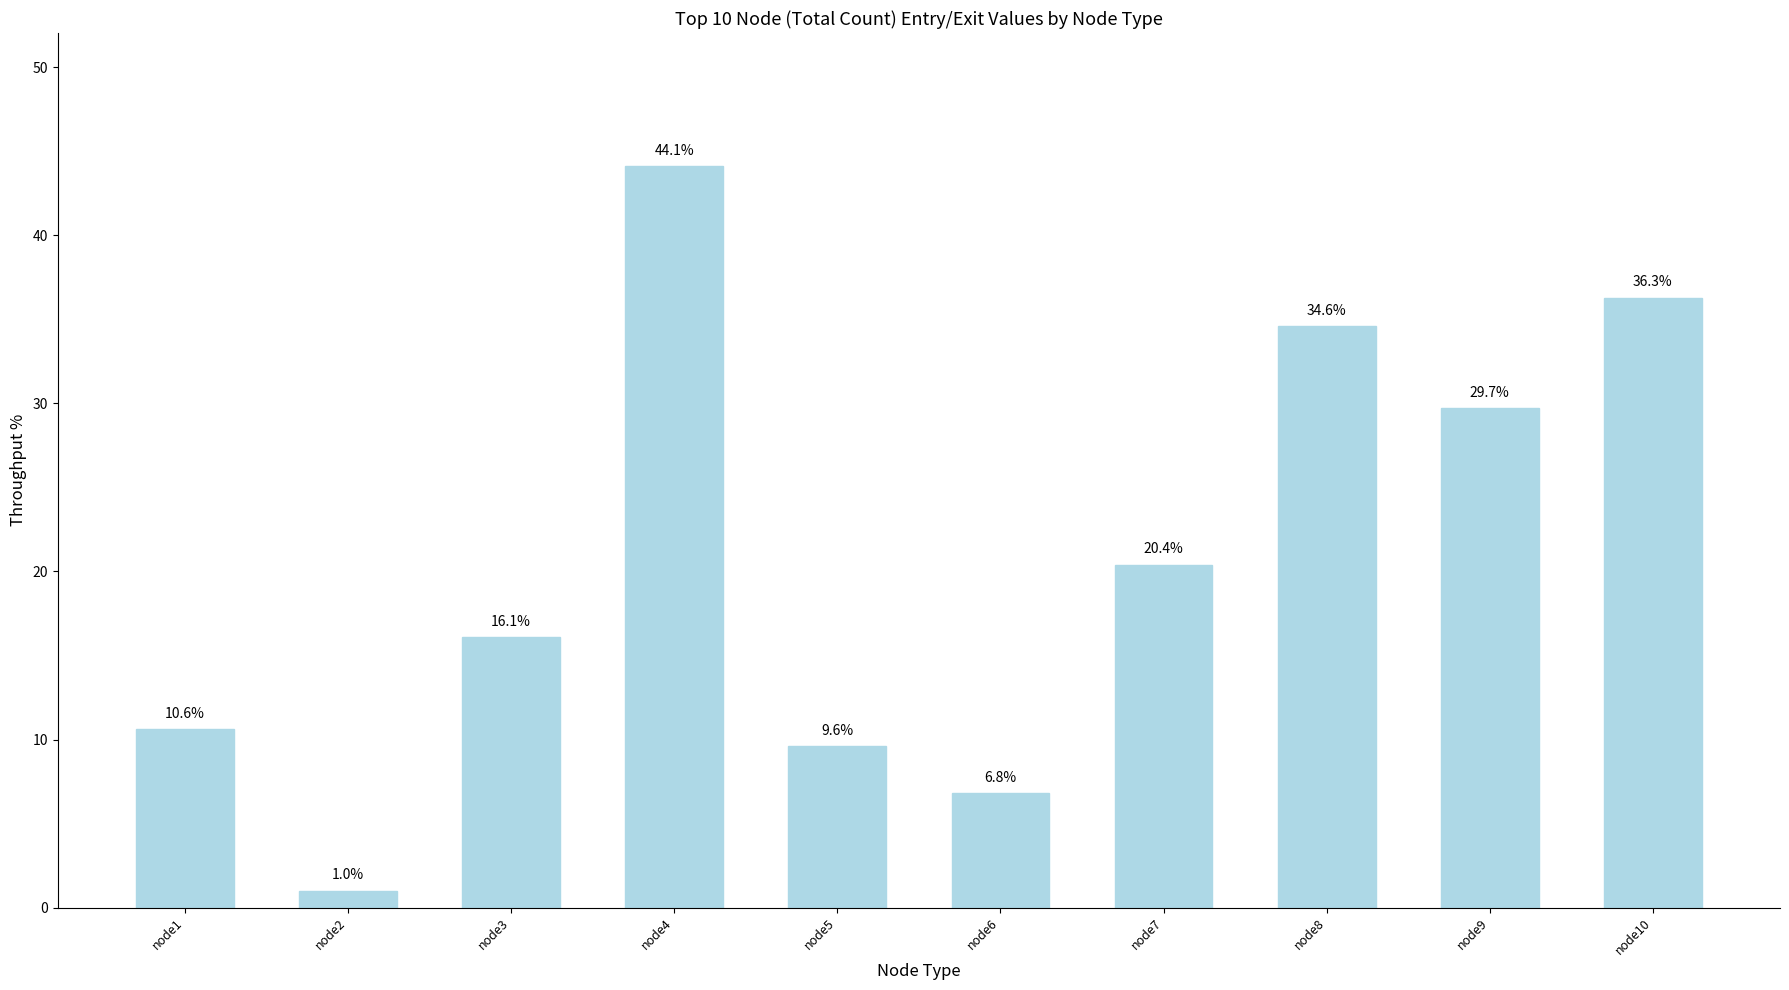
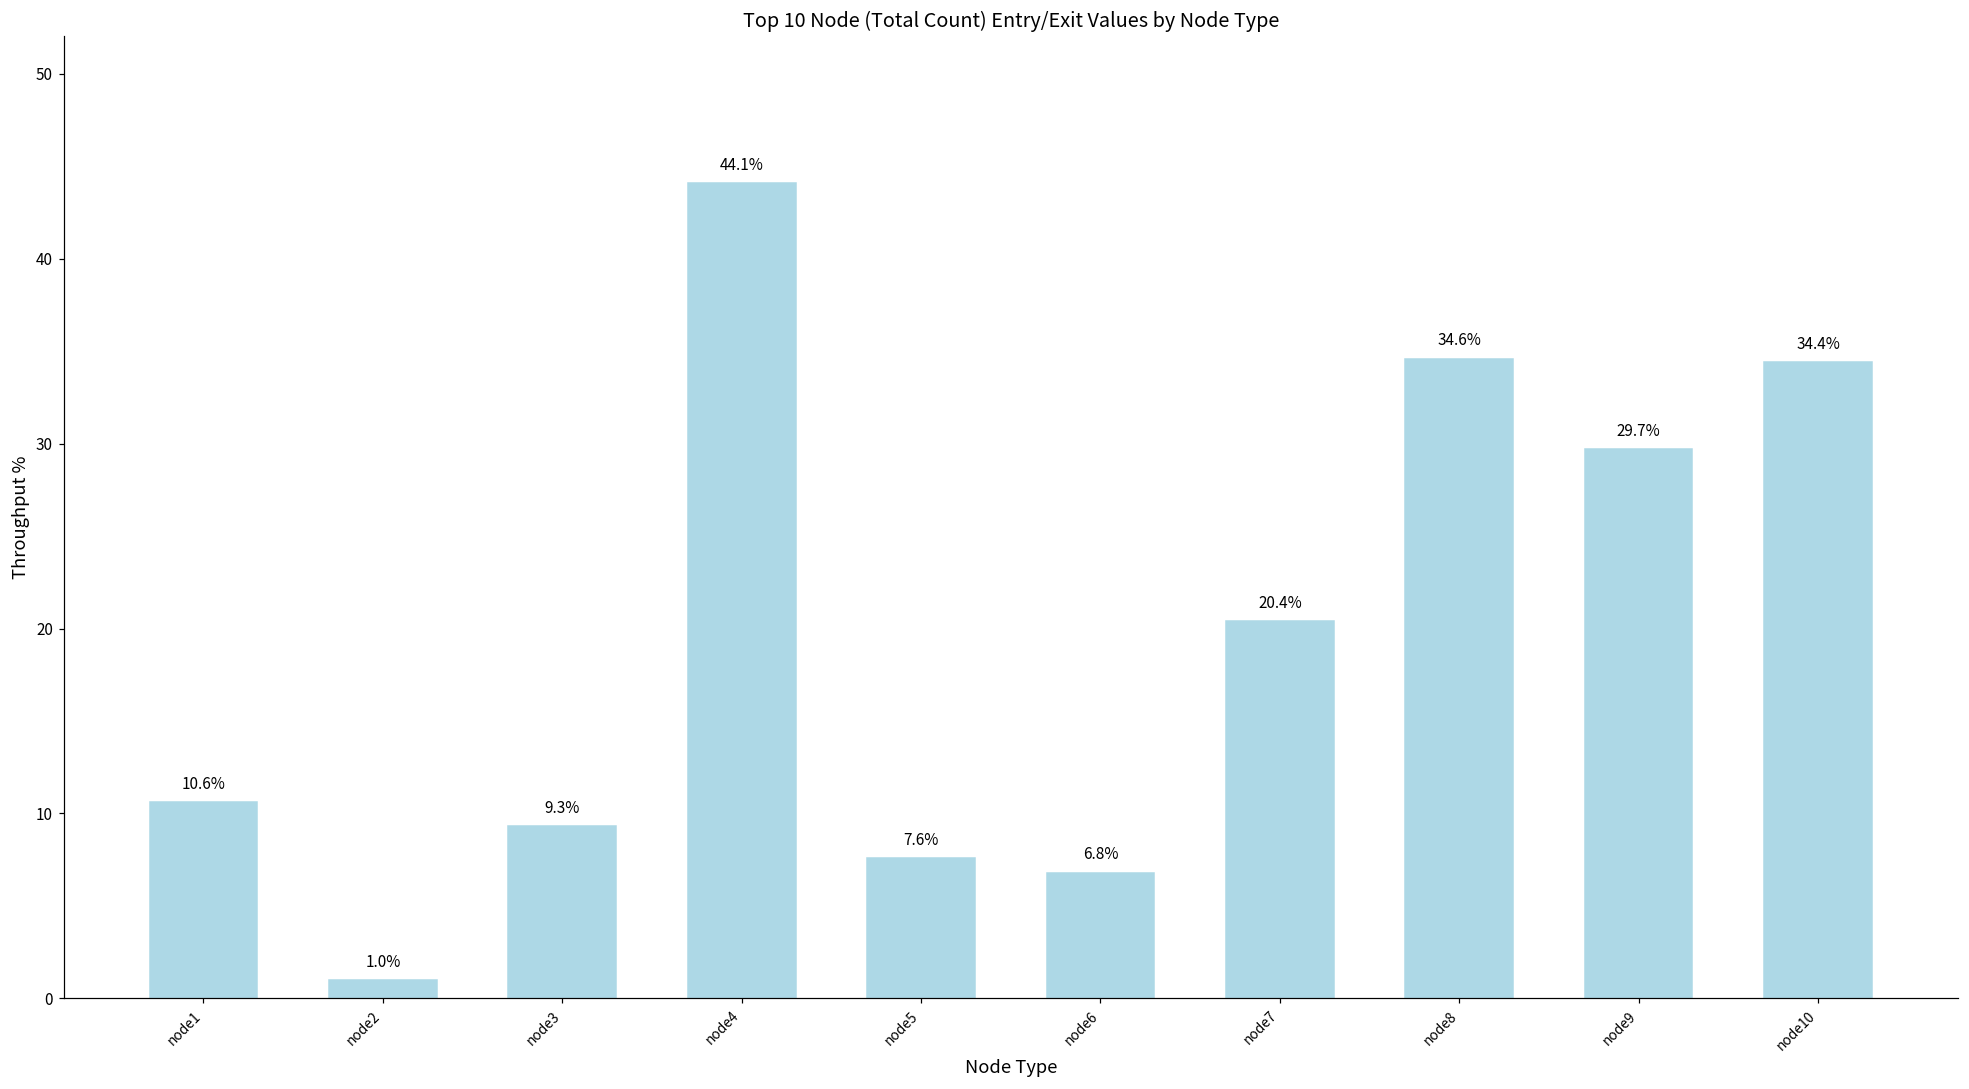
node3: 16.1% -> 9.3%
node5: 9.6% -> 7.6%
node10: 36.3% -> 34.4%
